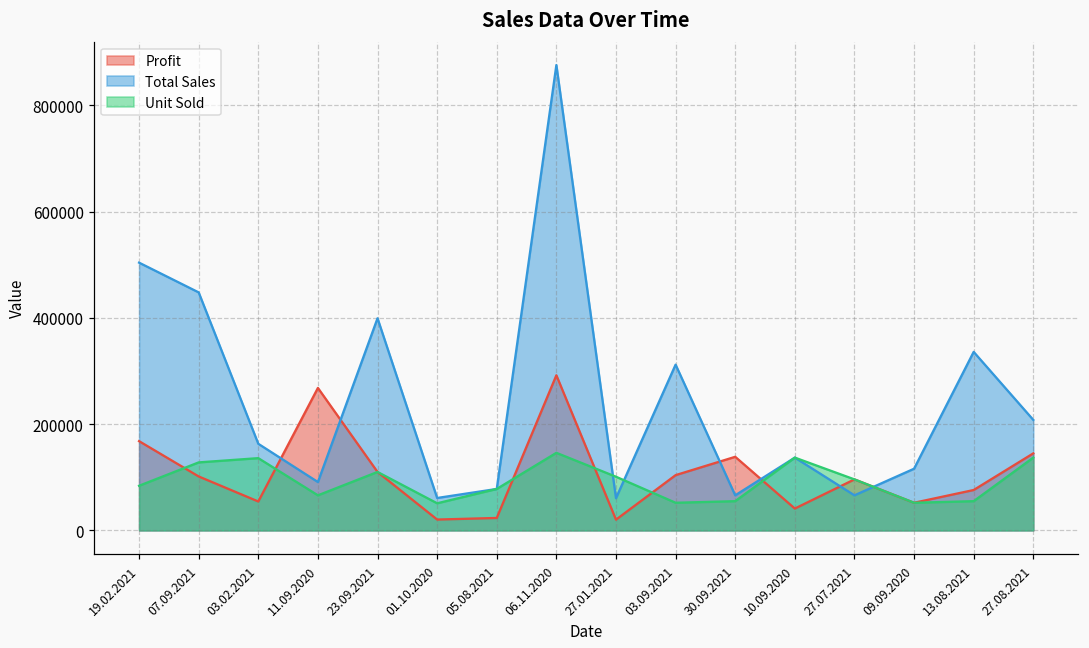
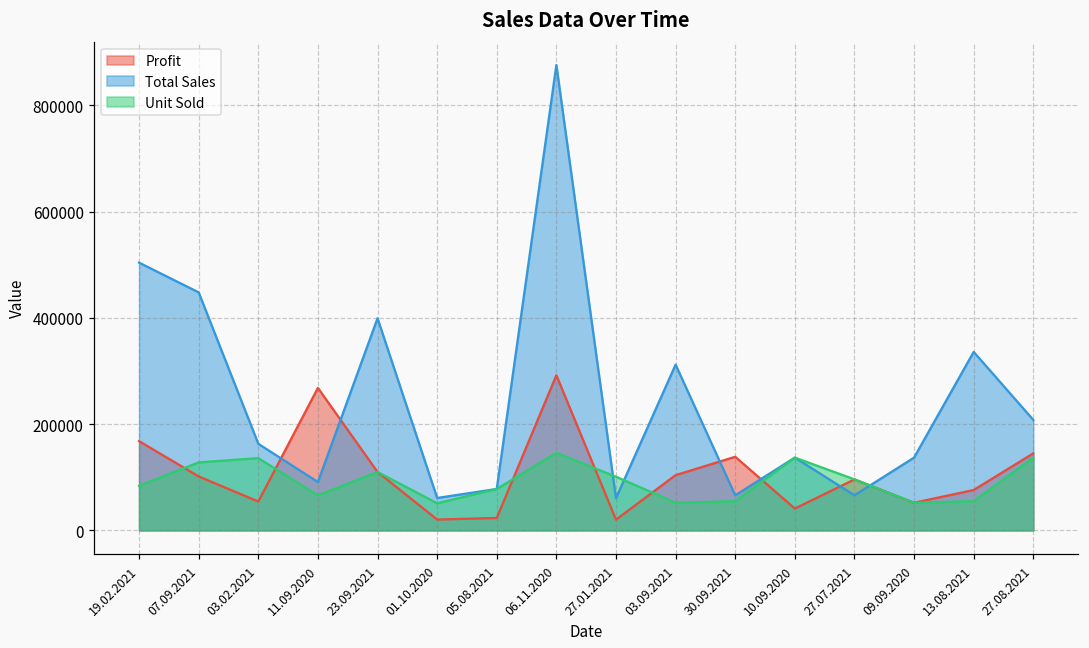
Total Sales, 09.09.2020: 120000 -> 140000
